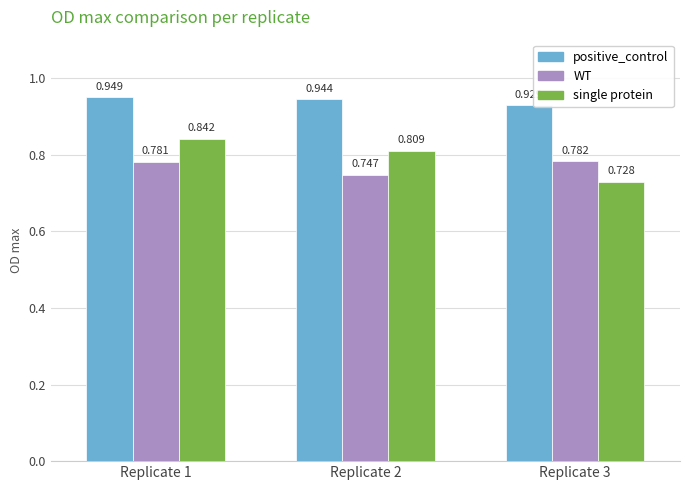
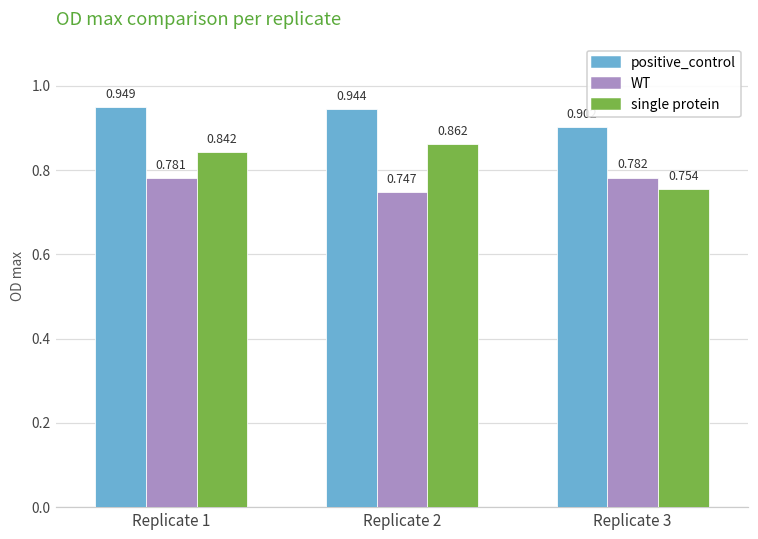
single protein, Replicate 2: 0.809 -> 0.862
positive_control, Replicate 3: 0.93 -> 0.90
single protein, Replicate 3: 0.728 -> 0.754
